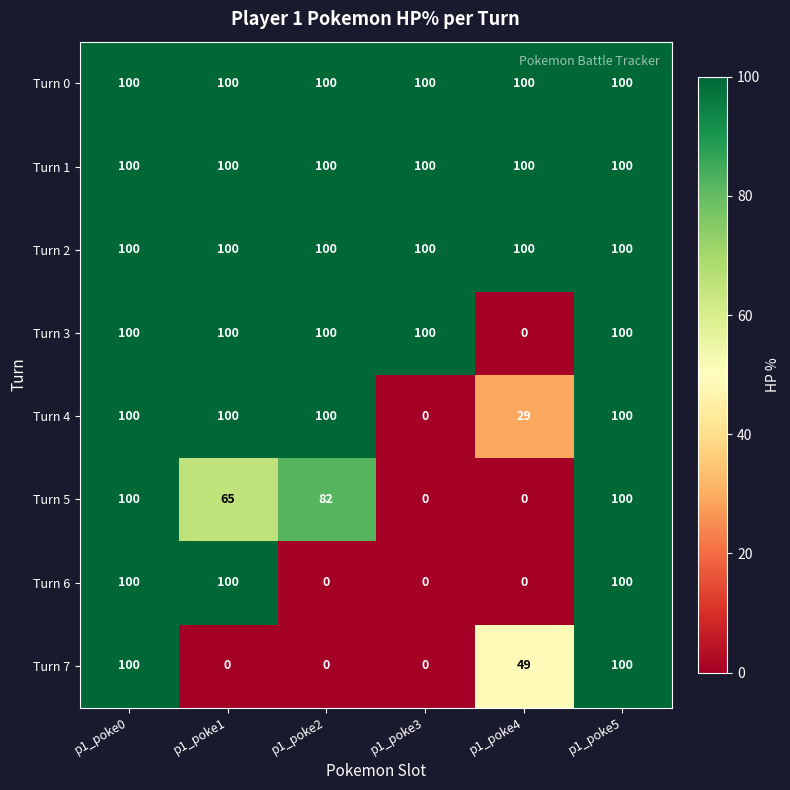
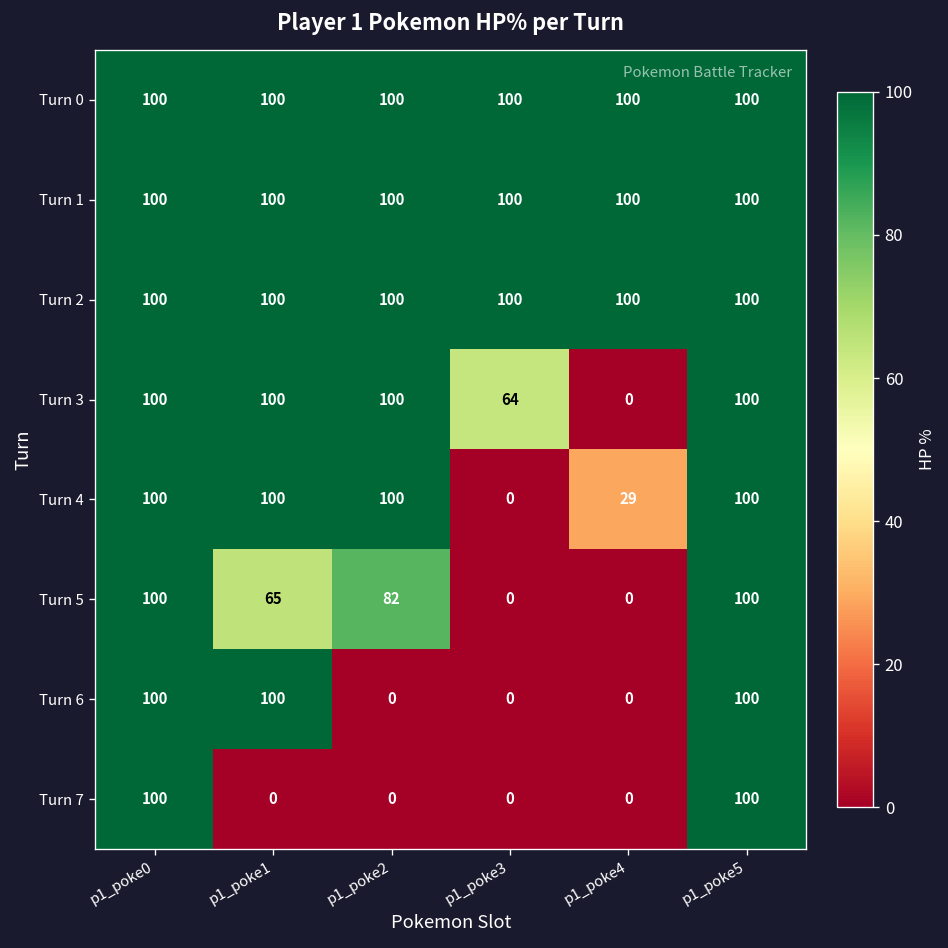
Turn 3, p1_poke3: 100 -> 64
Turn 7, p1_poke4: 49 -> 0
